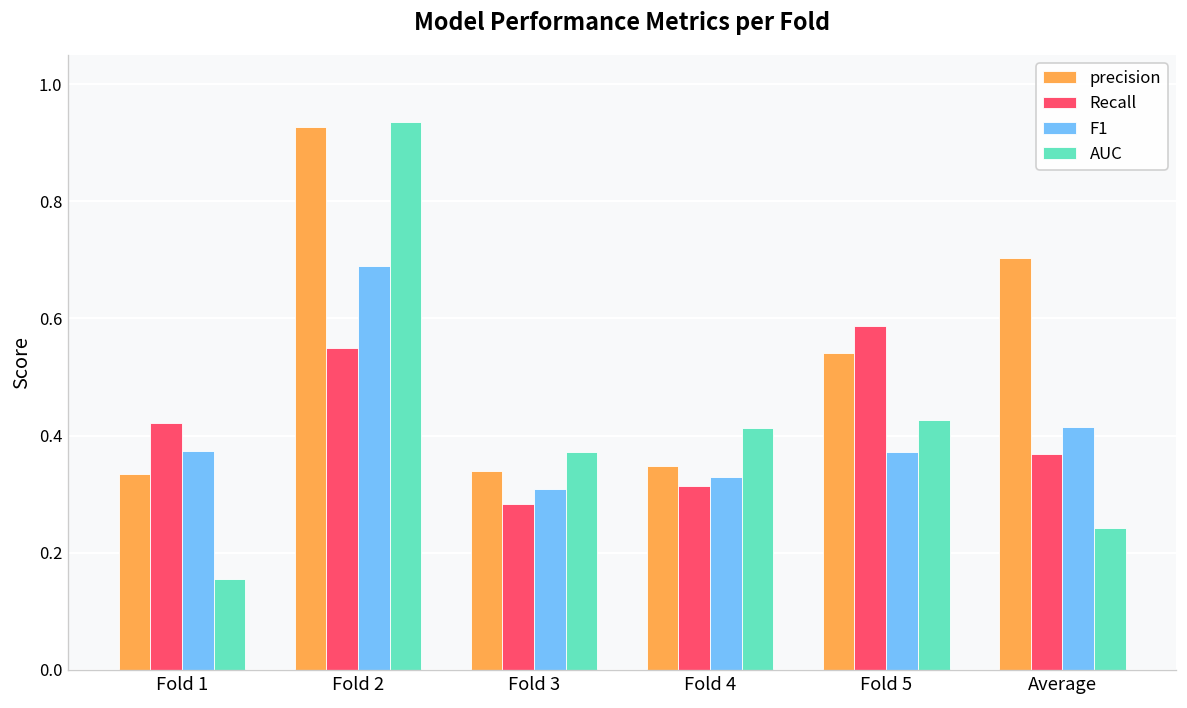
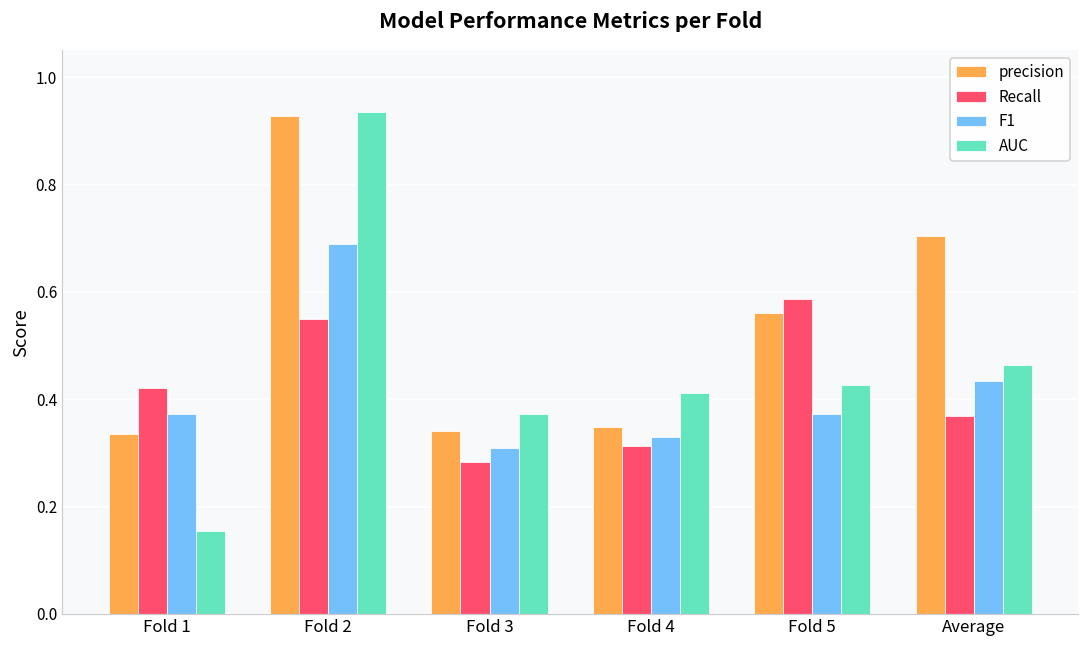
precision, Fold 5: 0.54 -> 0.56
F1, Average: 0.41 -> 0.43
AUC, Average: 0.24 -> 0.46
